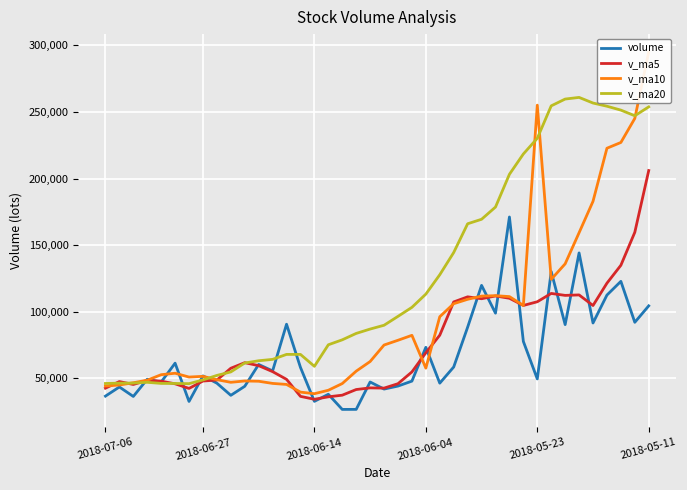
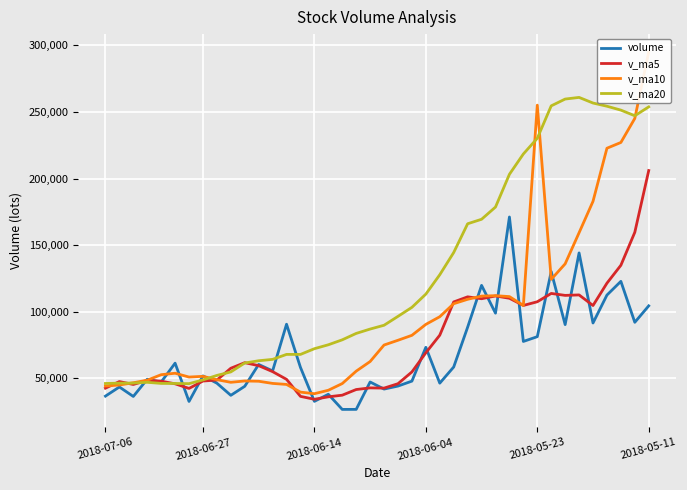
v_ma20, 2018-06-14: 59,000 -> 72,000
v_ma10, 2018-06-04: 58,000 -> 90,000
volume, 2018-05-23: 50,000 -> 81,000
